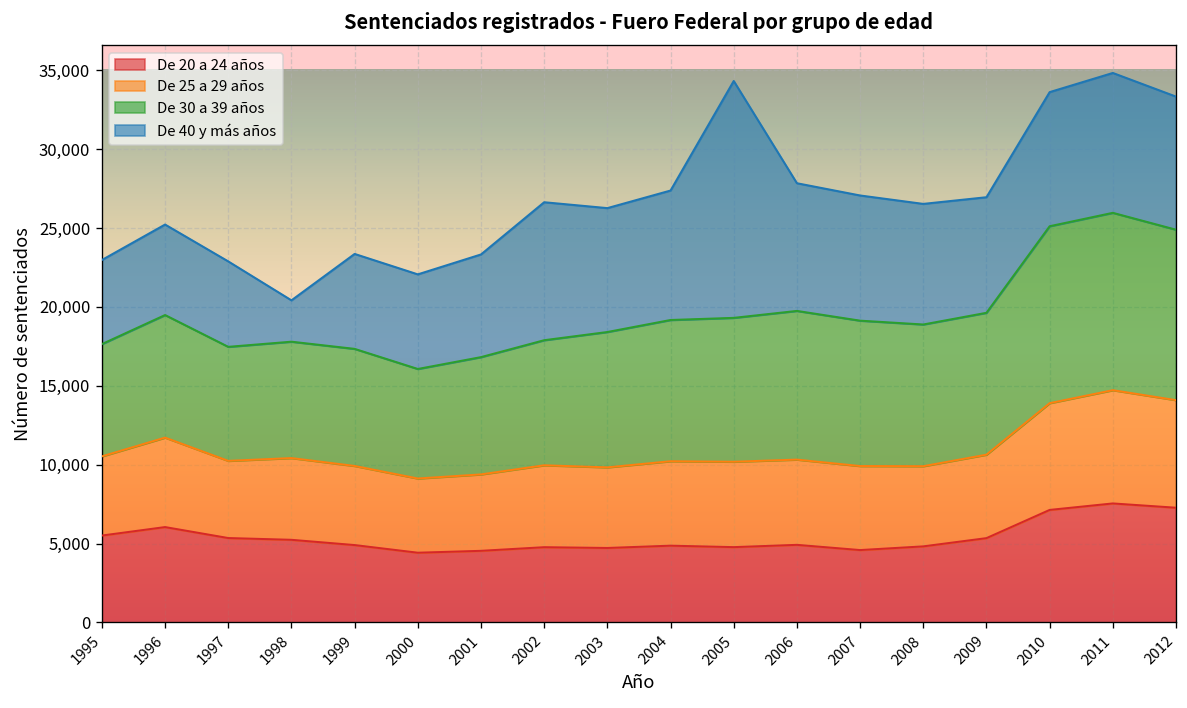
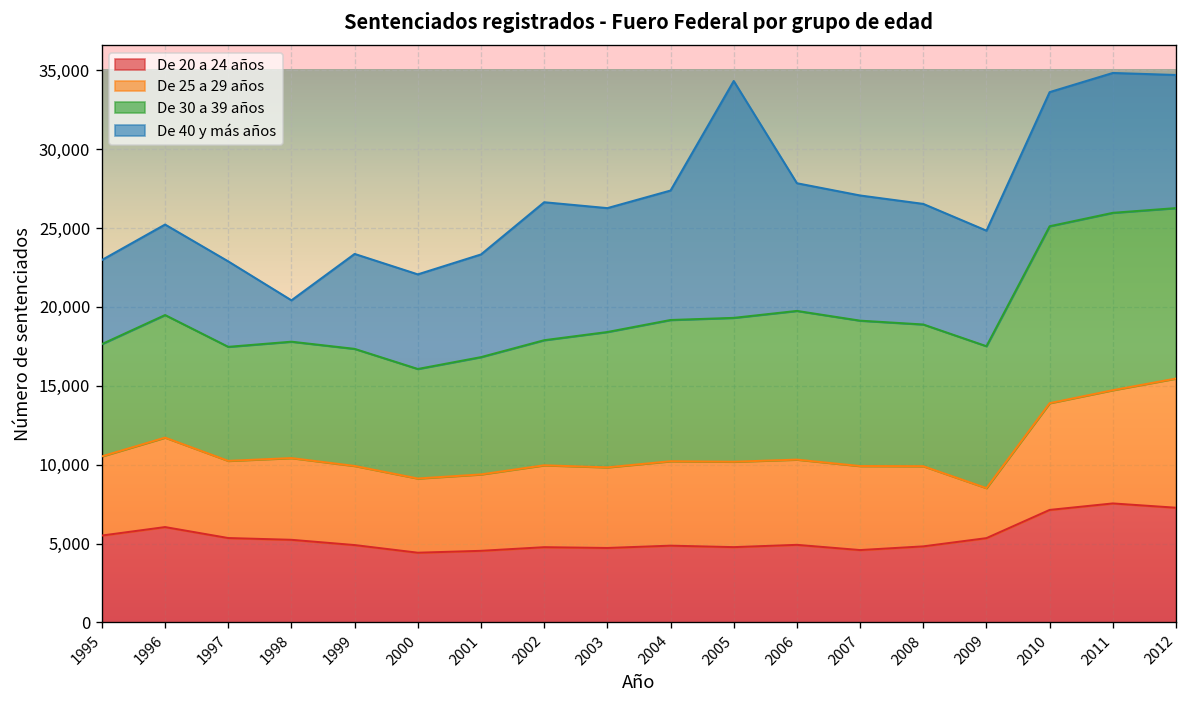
De 25 a 29 años, 2009: 5,300 -> 3,200
De 25 a 29 años, 2012: 6,800 -> 8,200
